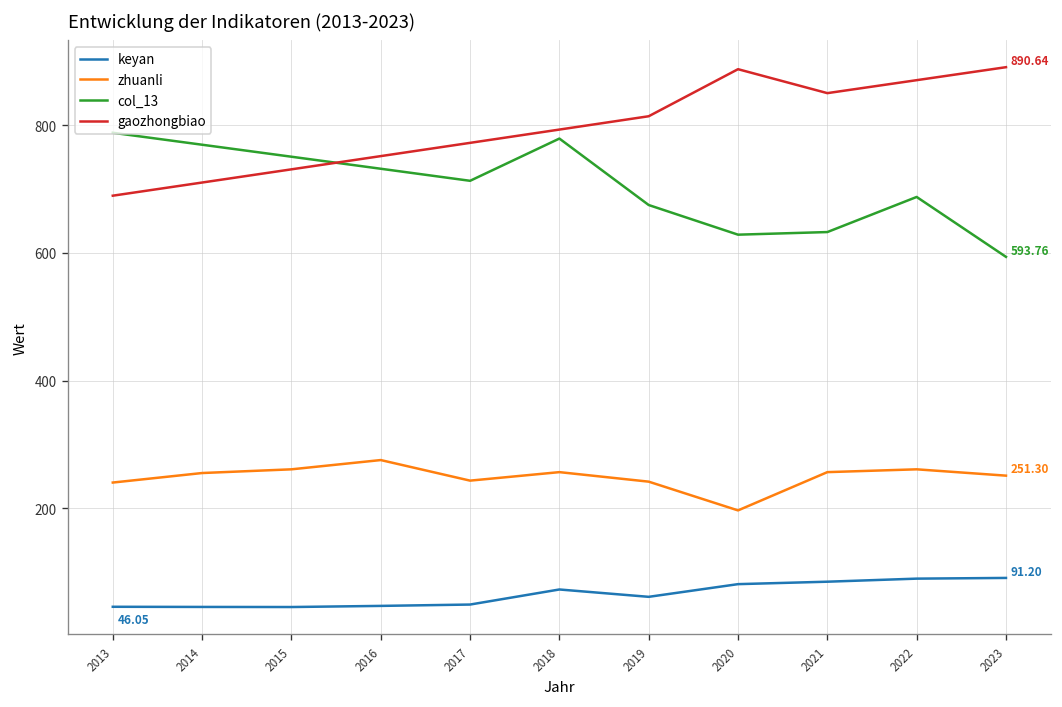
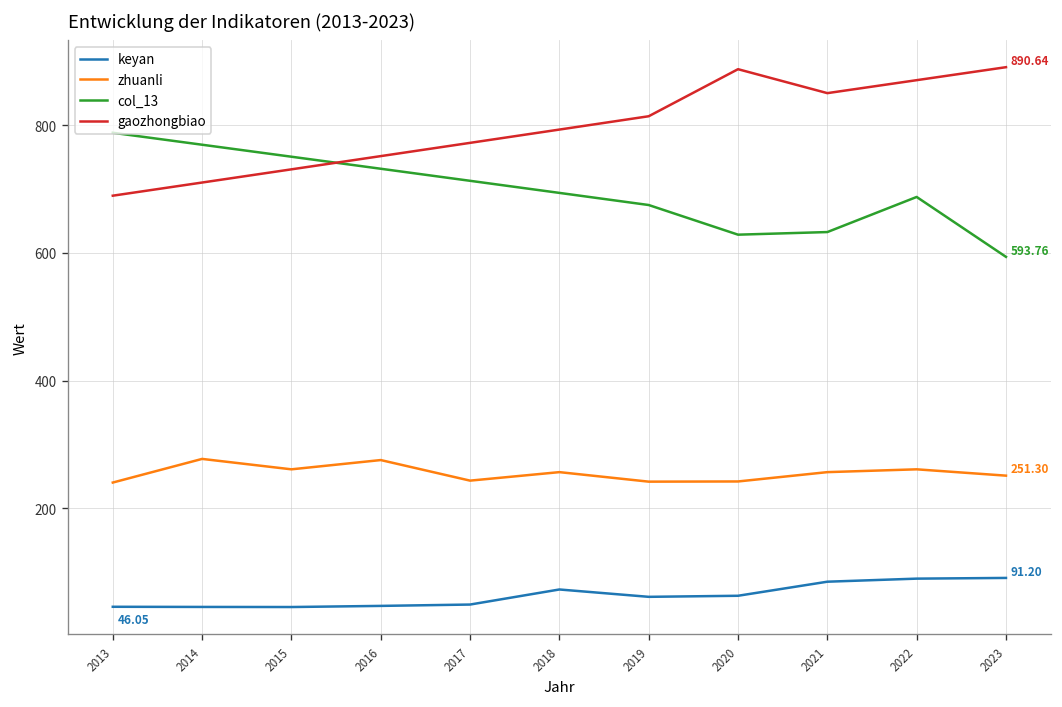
zhuanli, 2014: 260 -> 280
col_13, 2018: 780 -> 690
keyan, 2020: 80 -> 60
zhuanli, 2020: 200 -> 240
